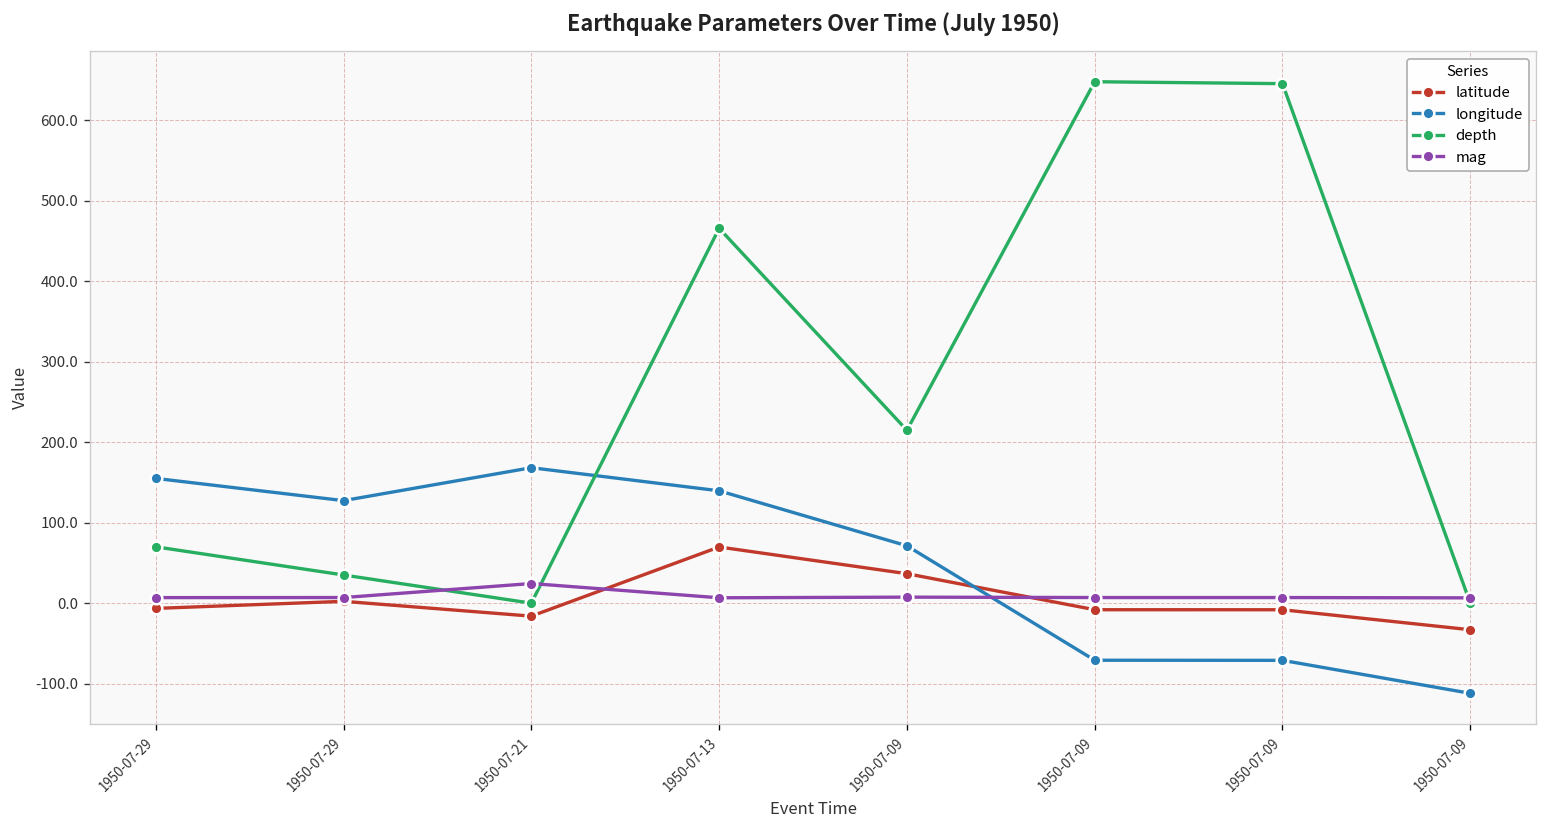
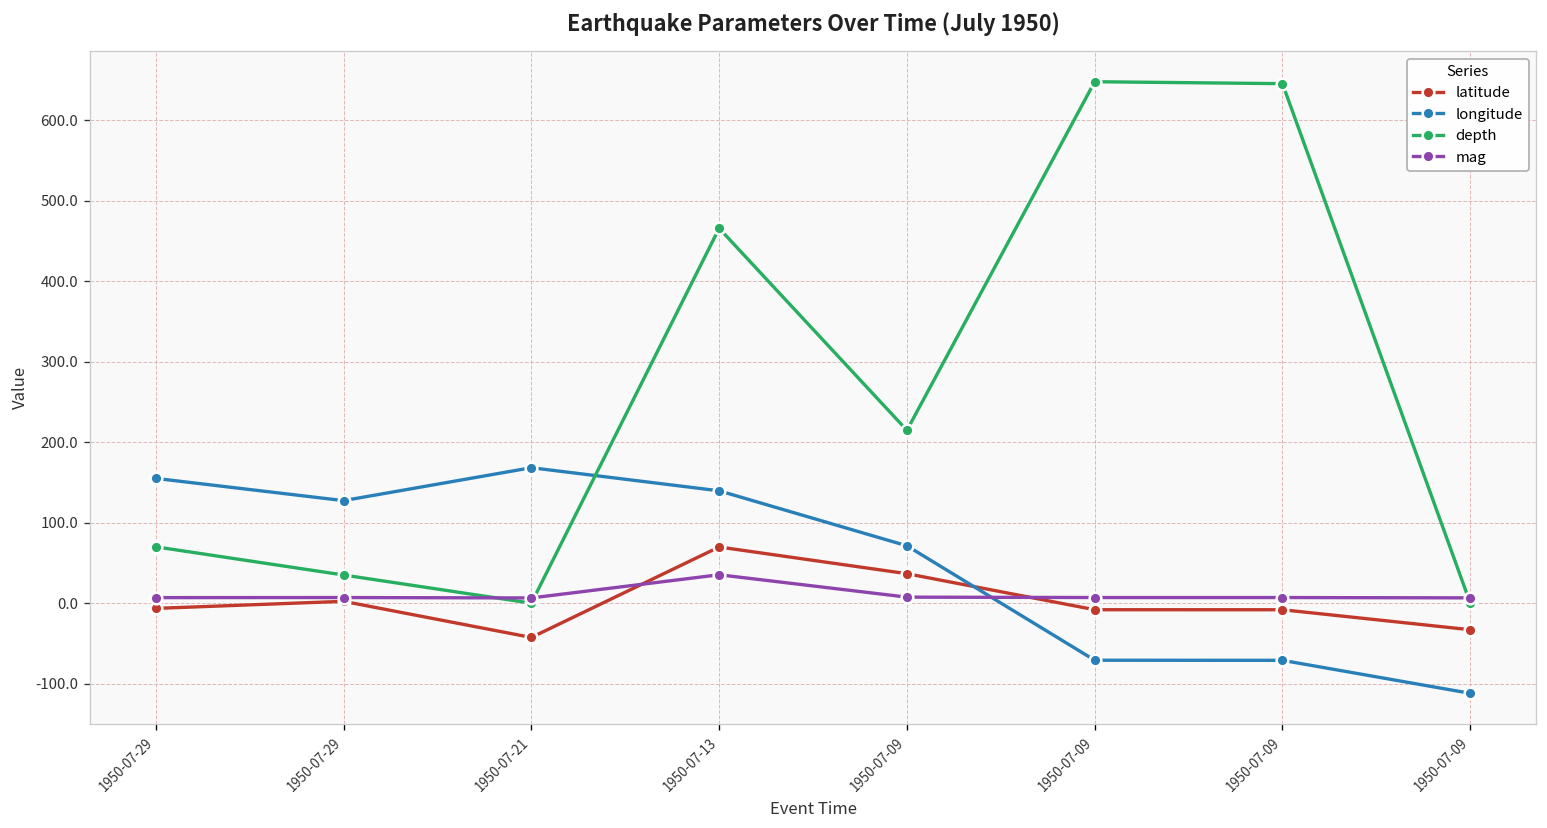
latitude, 1950-07-21: -20 -> -40
mag, 1950-07-21: 20 -> 10
mag, 1950-07-13: 10 -> 40
